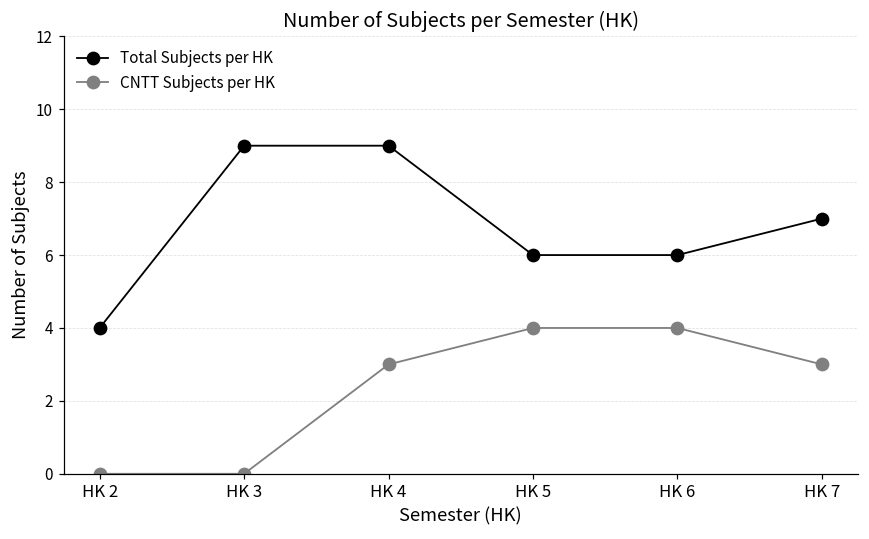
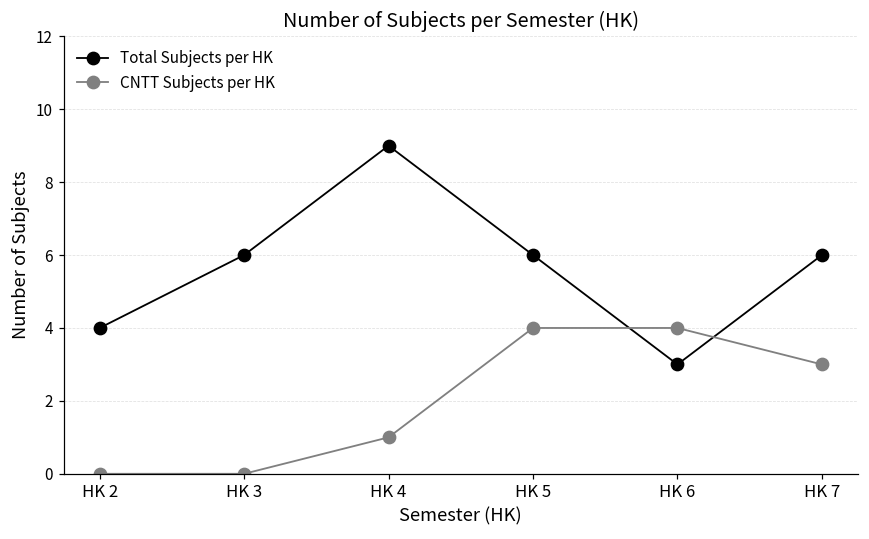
Total Subjects per HK, HK 3: 9 -> 6
CNTT Subjects per HK, HK 4: 3 -> 1
Total Subjects per HK, HK 6: 6 -> 3
Total Subjects per HK, HK 7: 7 -> 6
